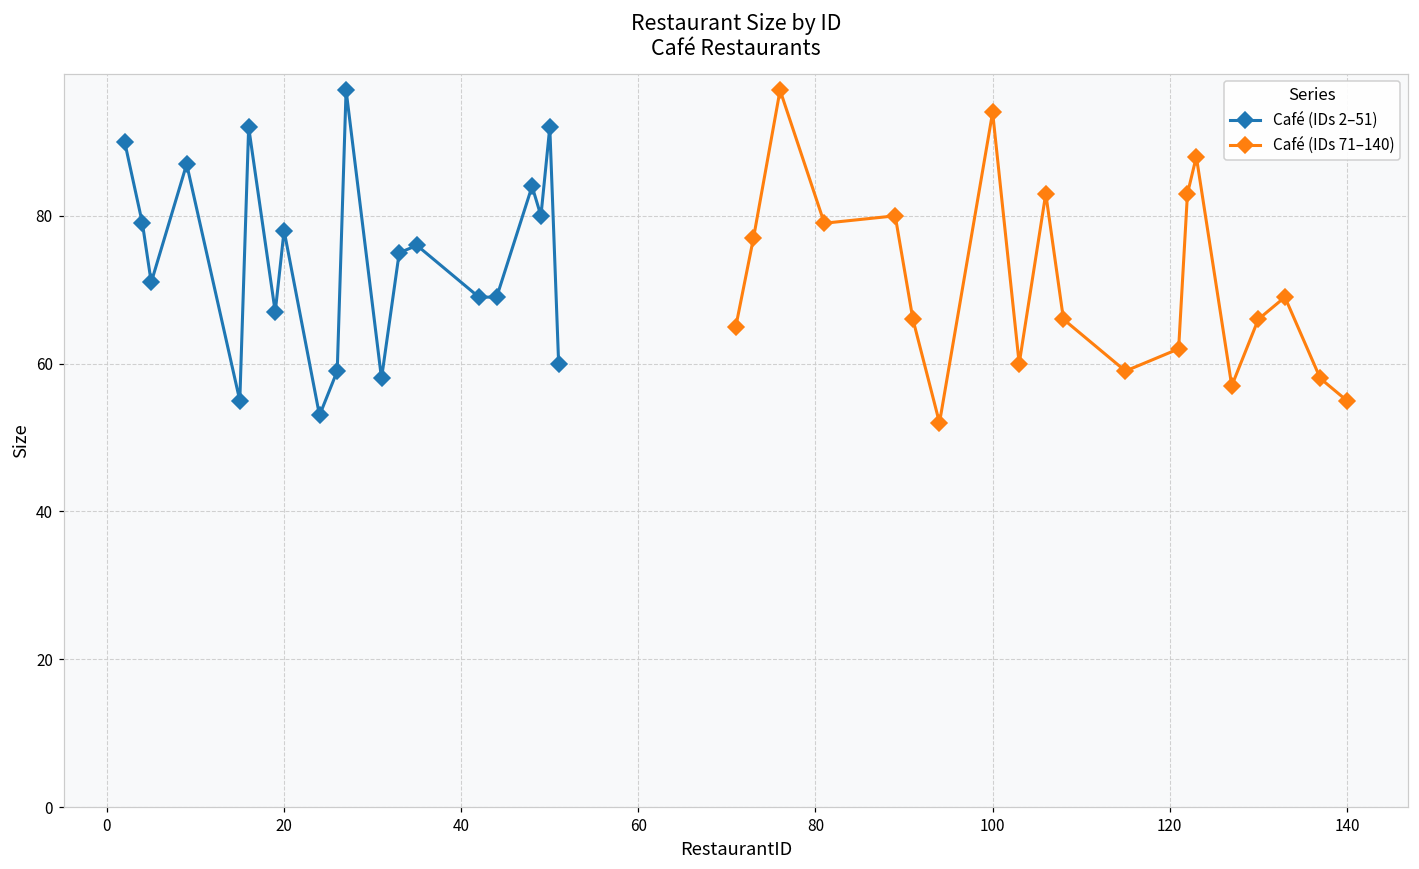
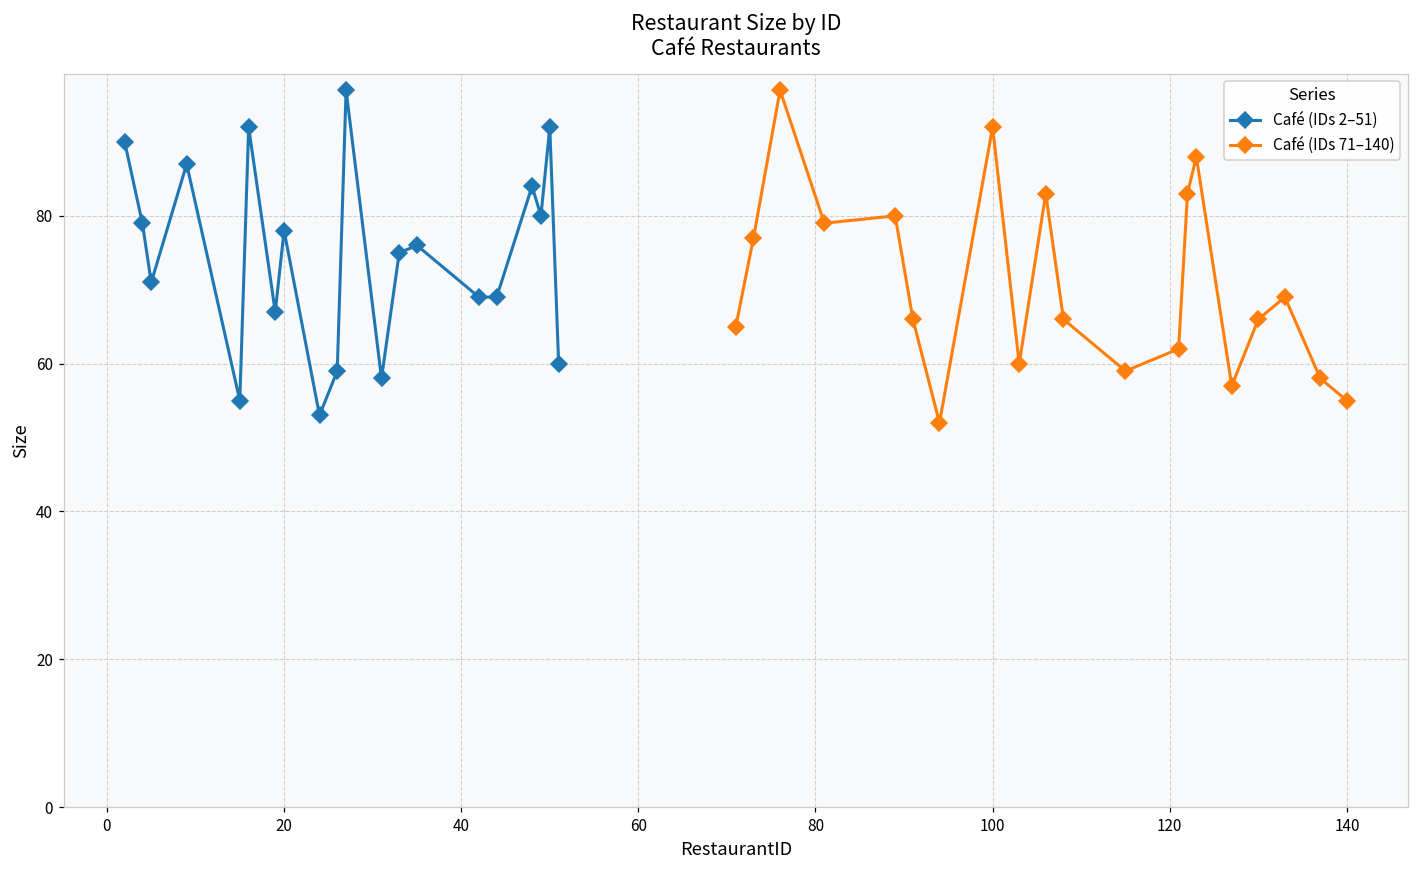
Café (IDs 71–140), 100: 94 -> 92
